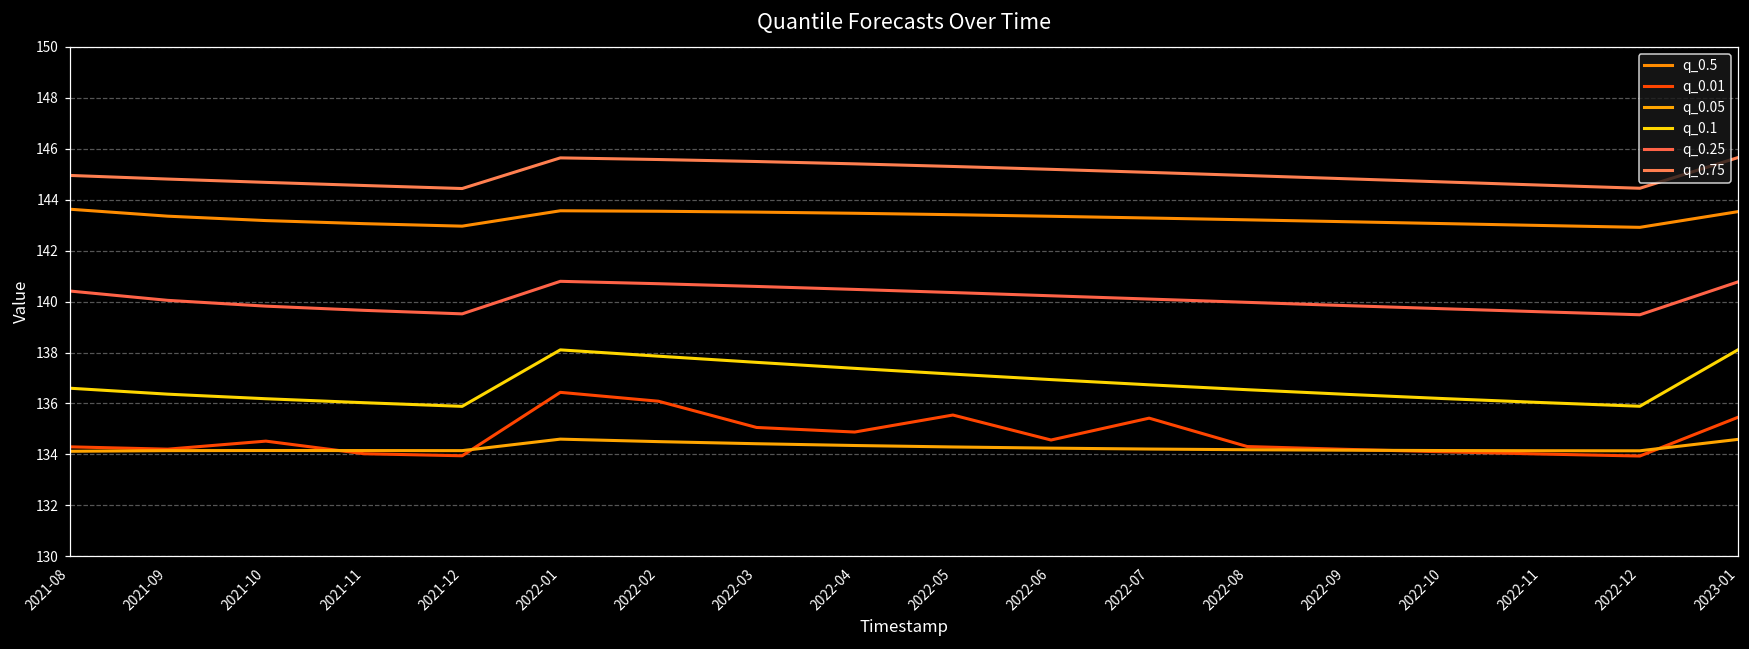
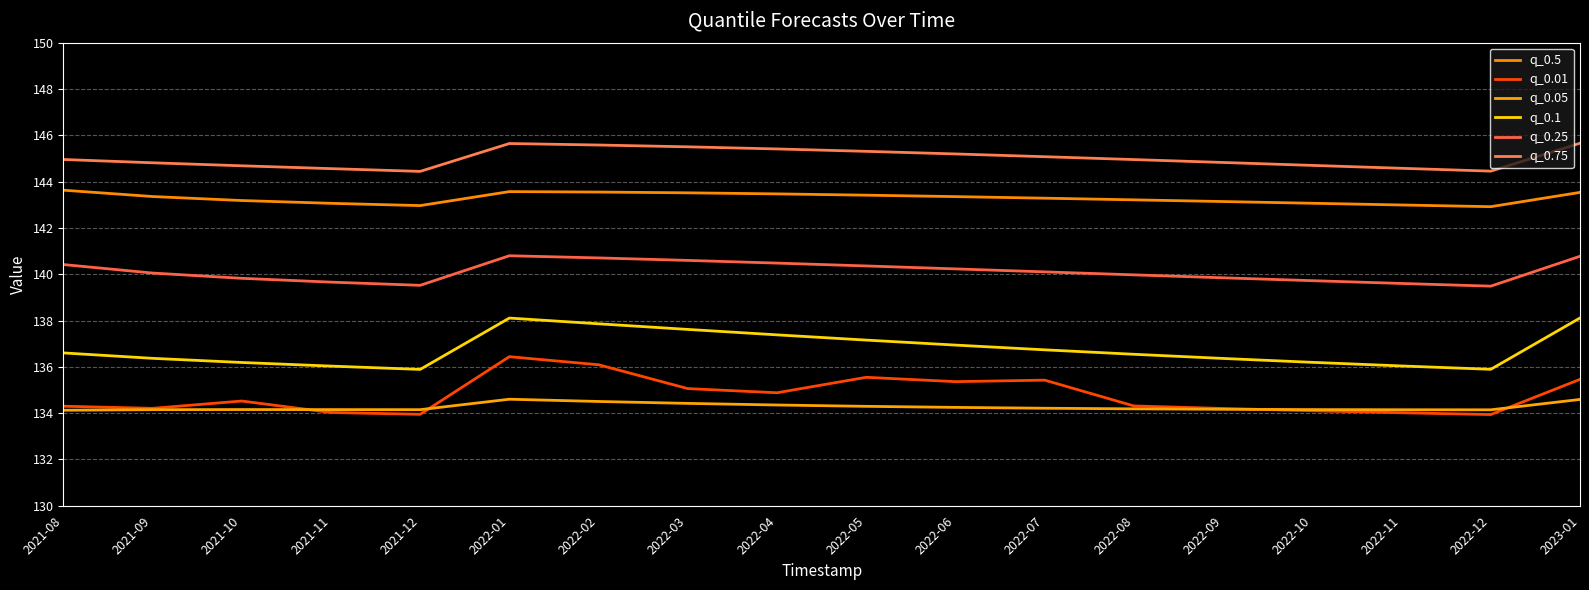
q_0.01, 2022-06: 134.6 -> 135.4
